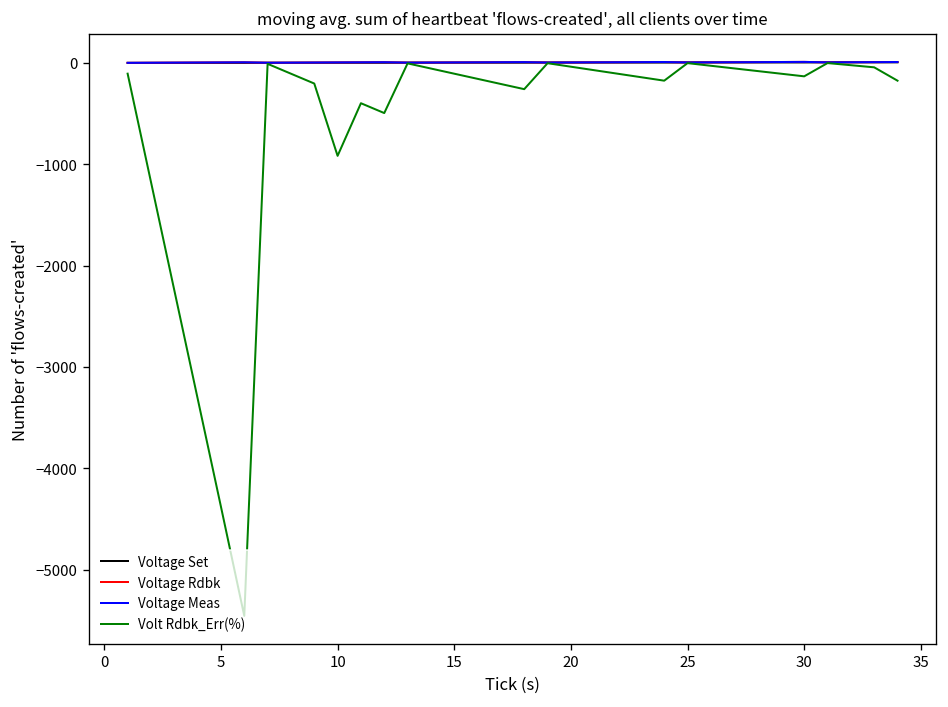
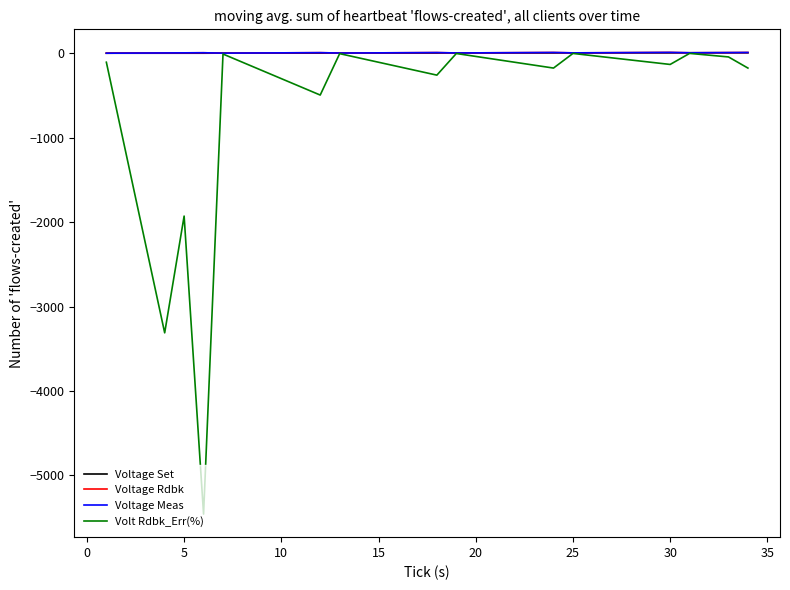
Volt Rdbk_Err(%), 5: -4400 -> -1900
Volt Rdbk_Err(%), 10: -900 -> -300
